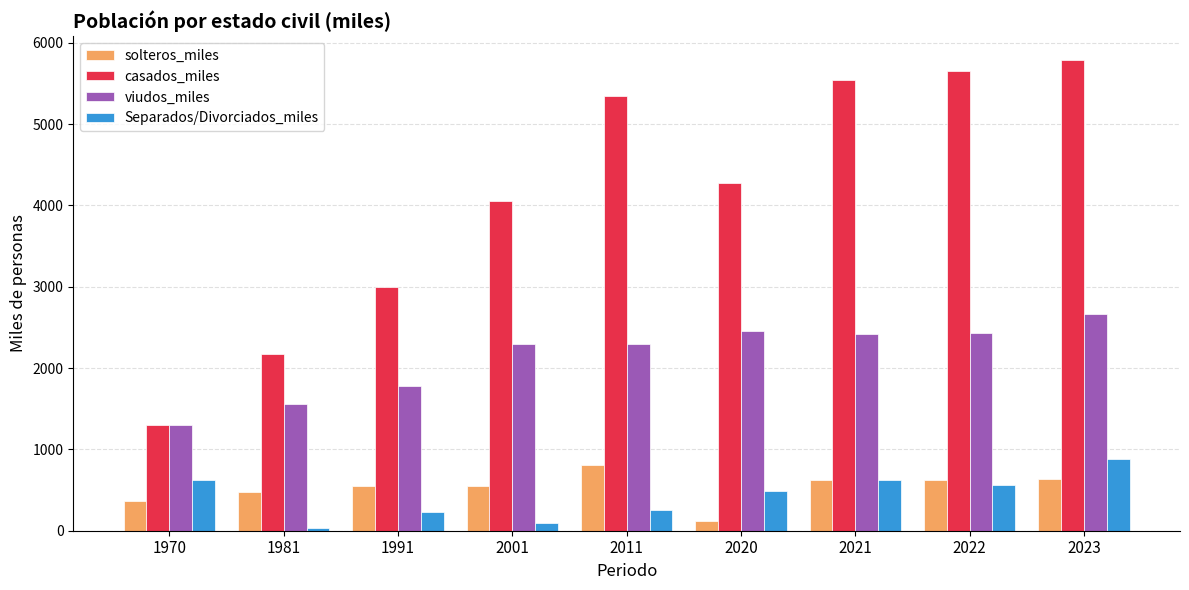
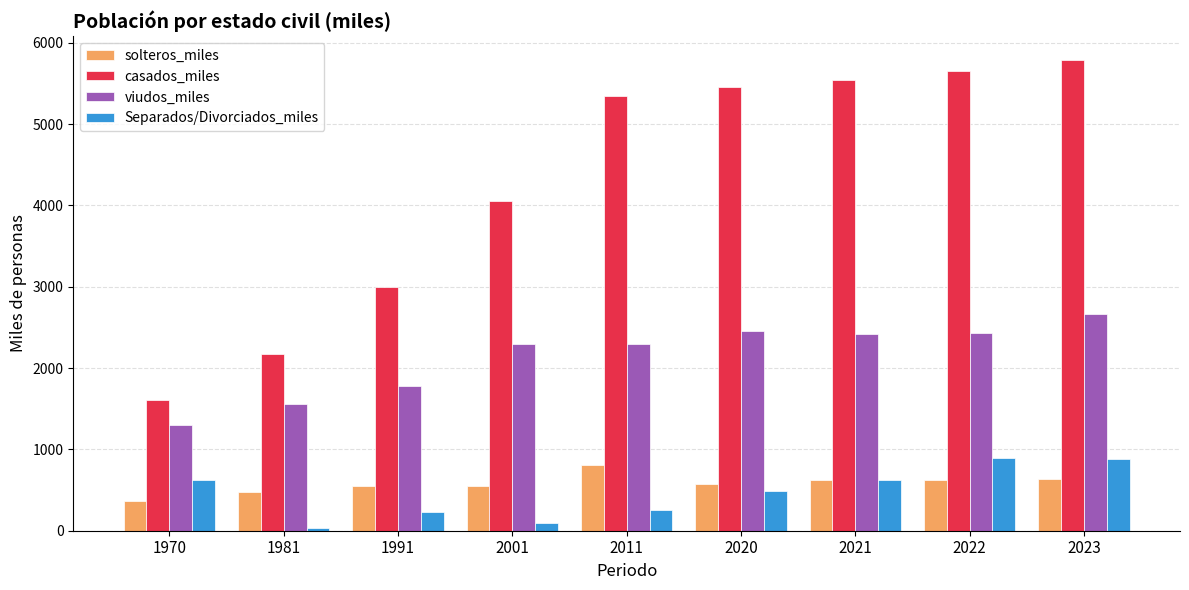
casados_miles, 1970: 1300 -> 1600
solteros_miles, 2020: 100 -> 600
casados_miles, 2020: 4300 -> 5500
Separados/Divorciados_miles, 2022: 600 -> 900
